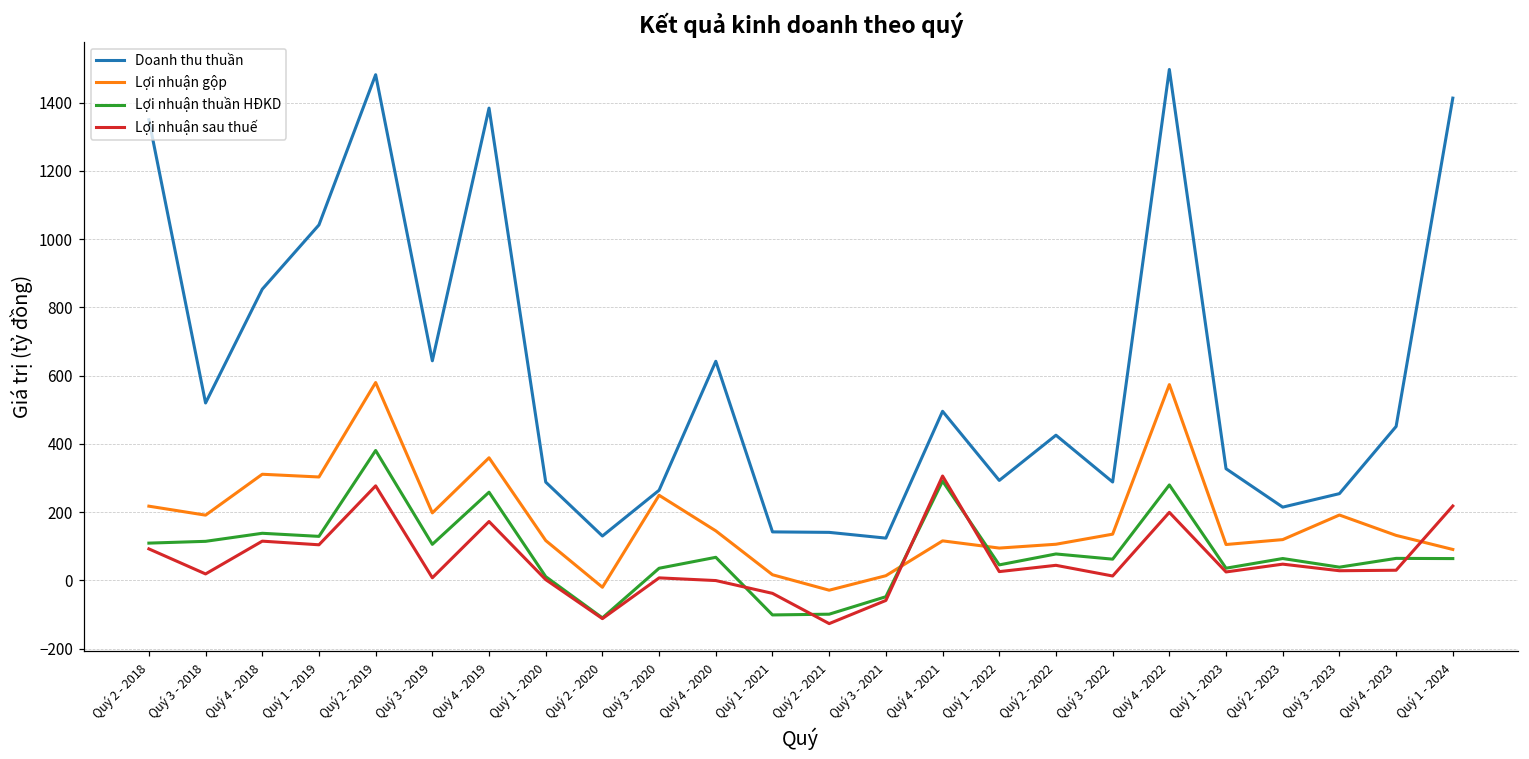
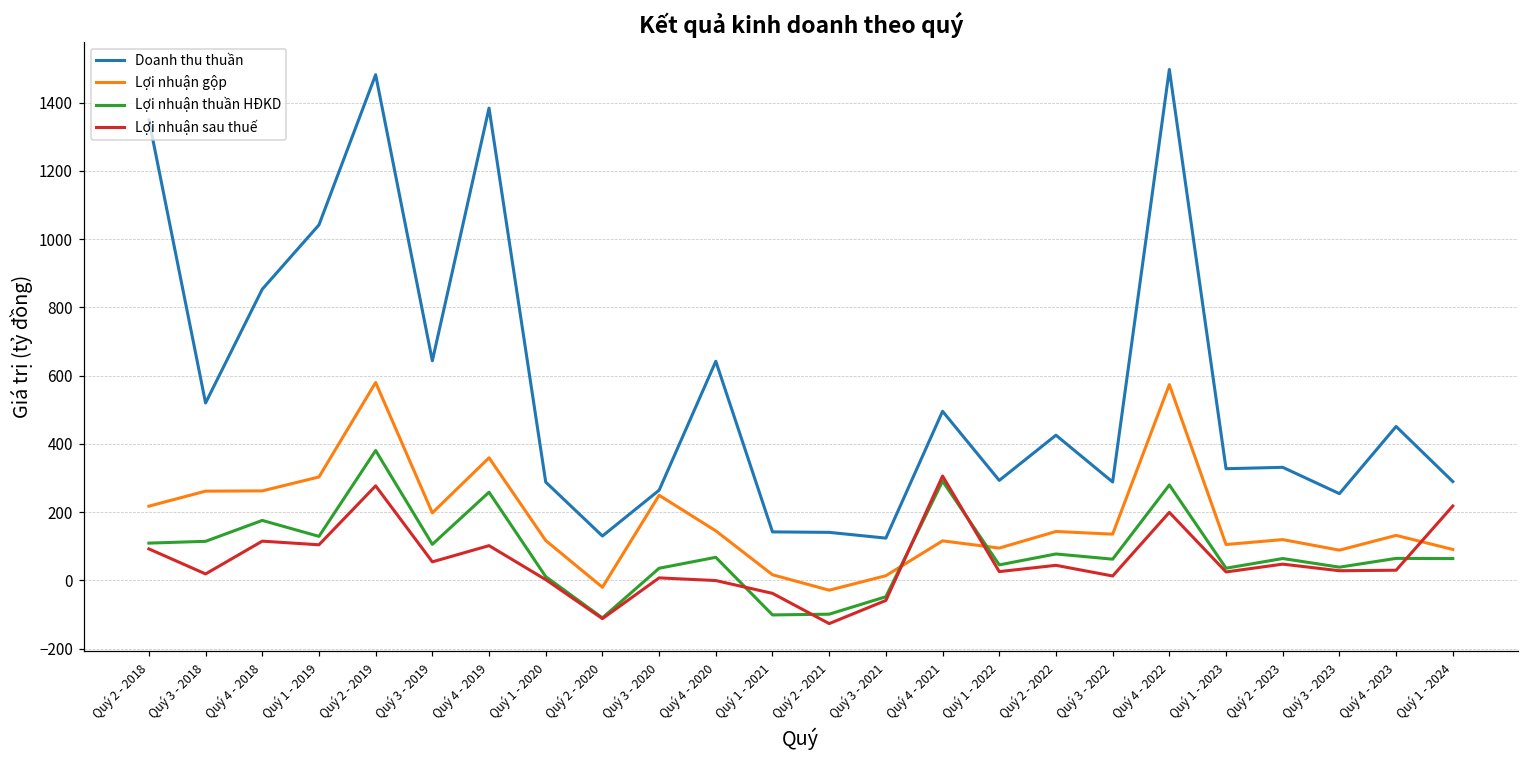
Lợi nhuận gộp, Quý 3 - 2018: 190 -> 260
Lợi nhuận gộp, Quý 4 - 2018: 310 -> 260
Lợi nhuận thuần HĐKD, Quý 4 - 2018: 140 -> 180
Lợi nhuận sau thuế, Quý 3 - 2019: 10 -> 50
Lợi nhuận sau thuế, Quý 4 - 2019: 170 -> 100
Lợi nhuận gộp, Quý 2 - 2022: 110 -> 140
Doanh thu thuần, Quý 2 - 2023: 210 -> 330
Lợi nhuận gộp, Quý 3 - 2023: 190 -> 90
Doanh thu thuần, Quý 1 - 2024: 1410 -> 290
